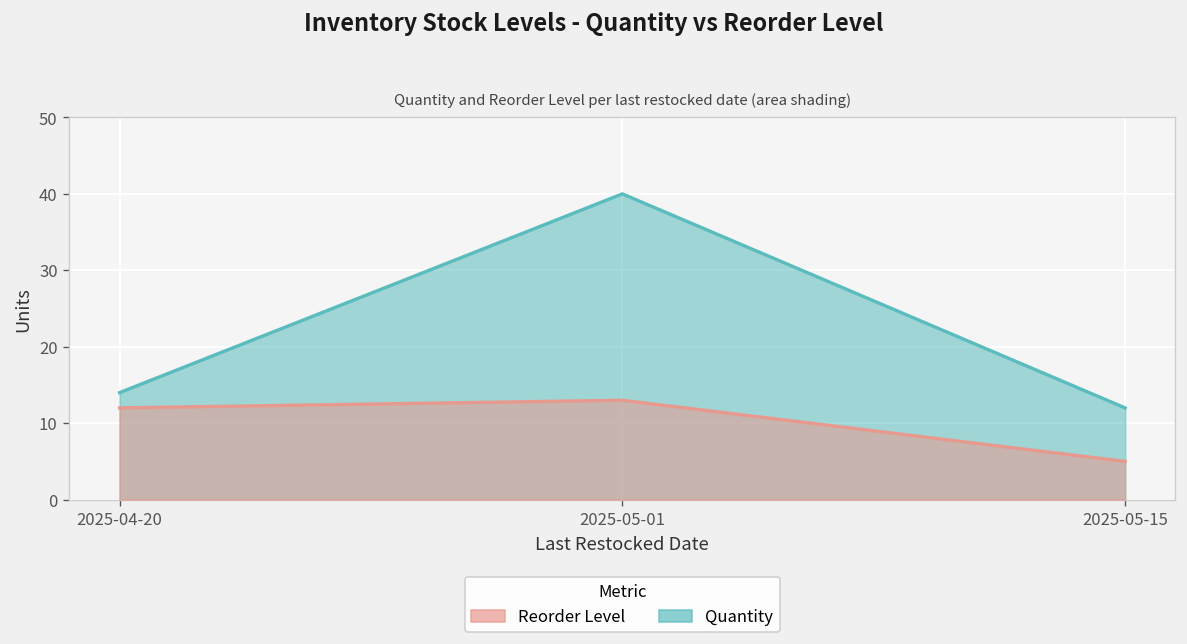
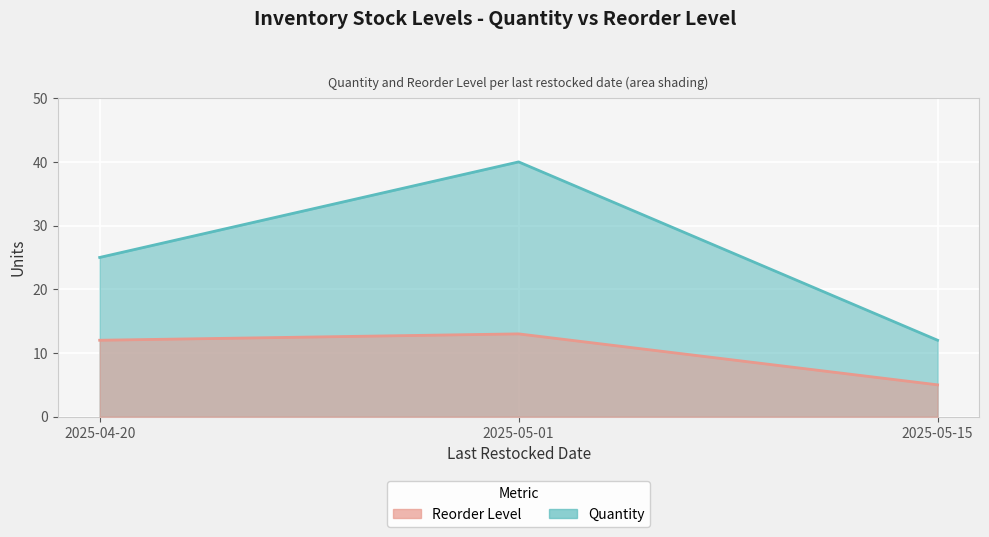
Quantity, 2025-04-20: 14 -> 25
